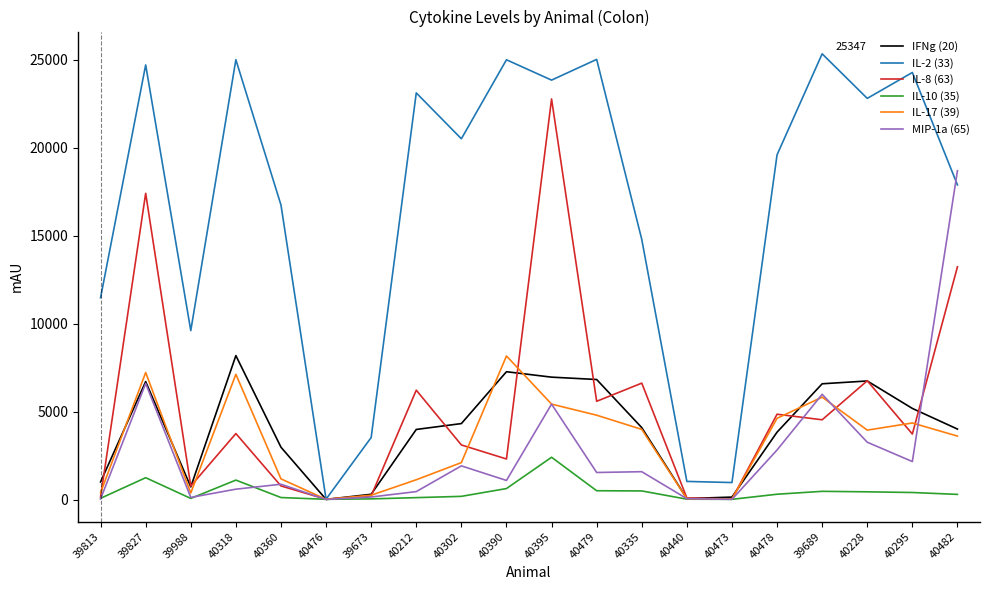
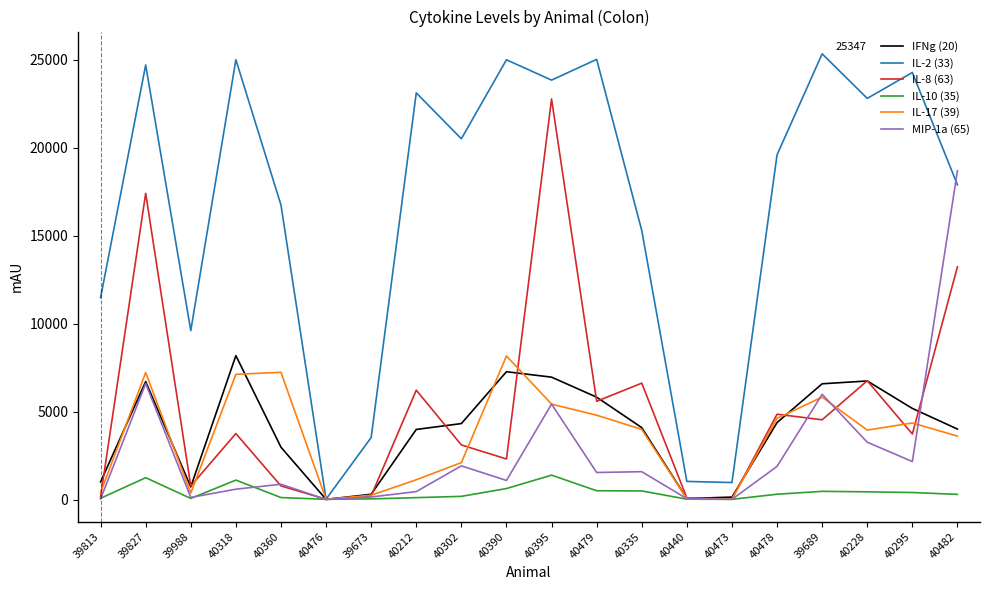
IL-17 (39), 40360: 1200 -> 7200
IL-10 (35), 40395: 2400 -> 1400
IFNg (20), 40479: 6800 -> 5800
IL-2 (33), 40335: 14800 -> 15300
IFNg (20), 40478: 3800 -> 4400
MIP-1a (65), 40478: 2800 -> 1900
